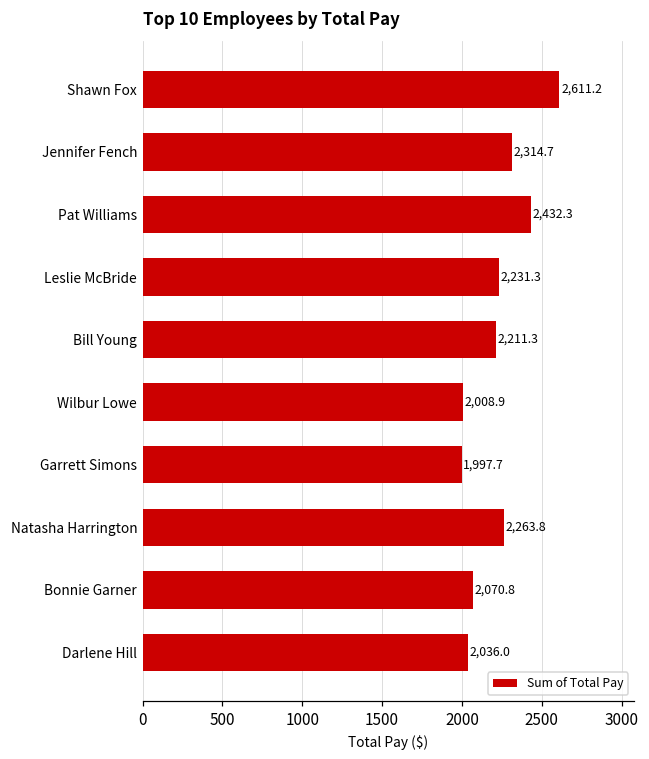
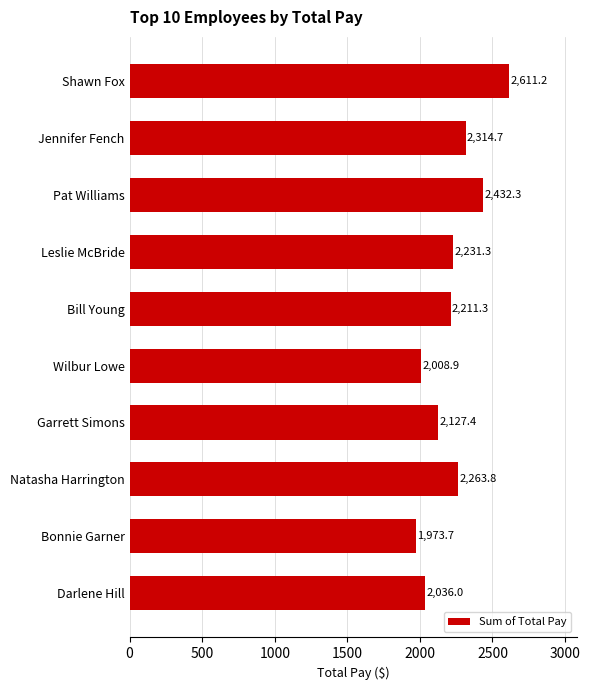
Garrett Simons: 1,997.7 -> 2,127.4
Bonnie Garner: 2,070.8 -> 1,973.7
